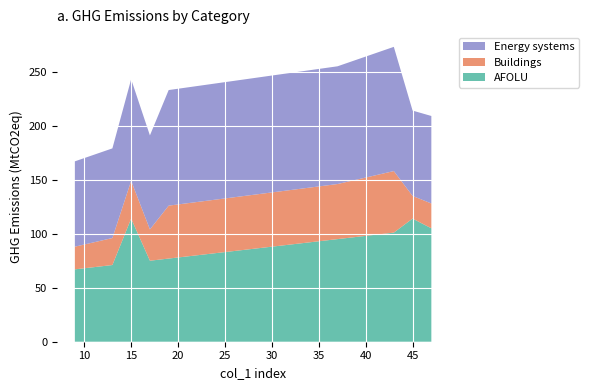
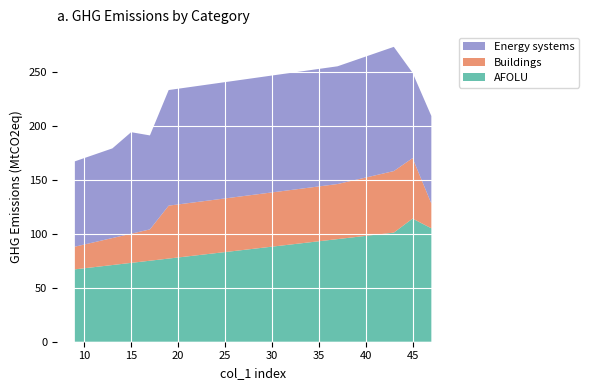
AFOLU, 15: 114 -> 73
Buildings, 15: 35 -> 27
Buildings, 45: 21 -> 56
